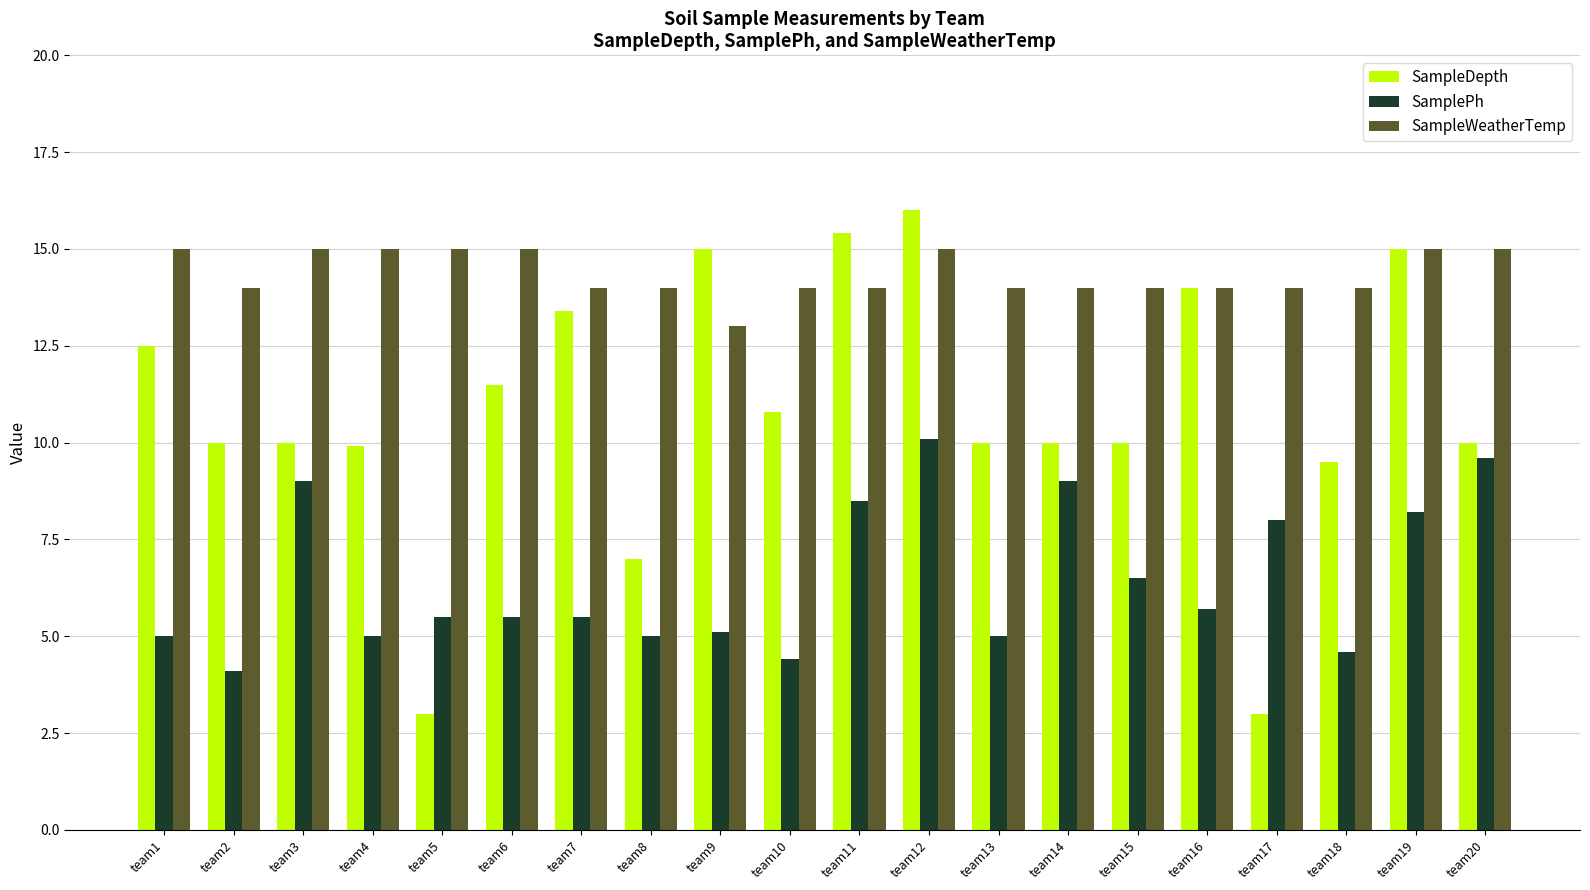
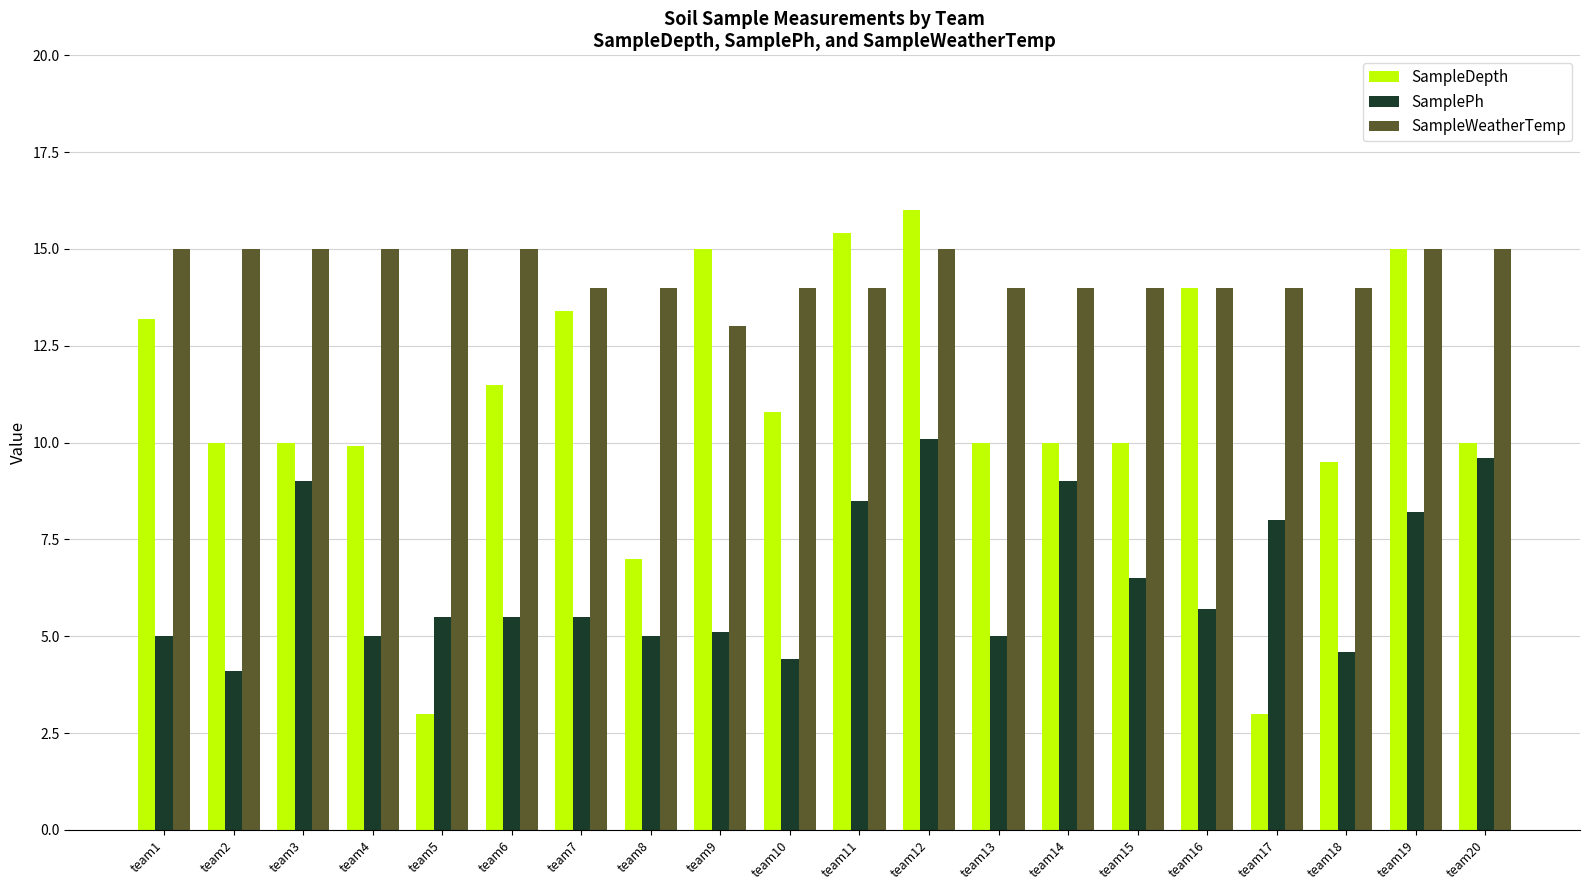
SampleDepth, team1: 12.5 -> 13.2
SampleWeatherTemp, team2: 14 -> 15
